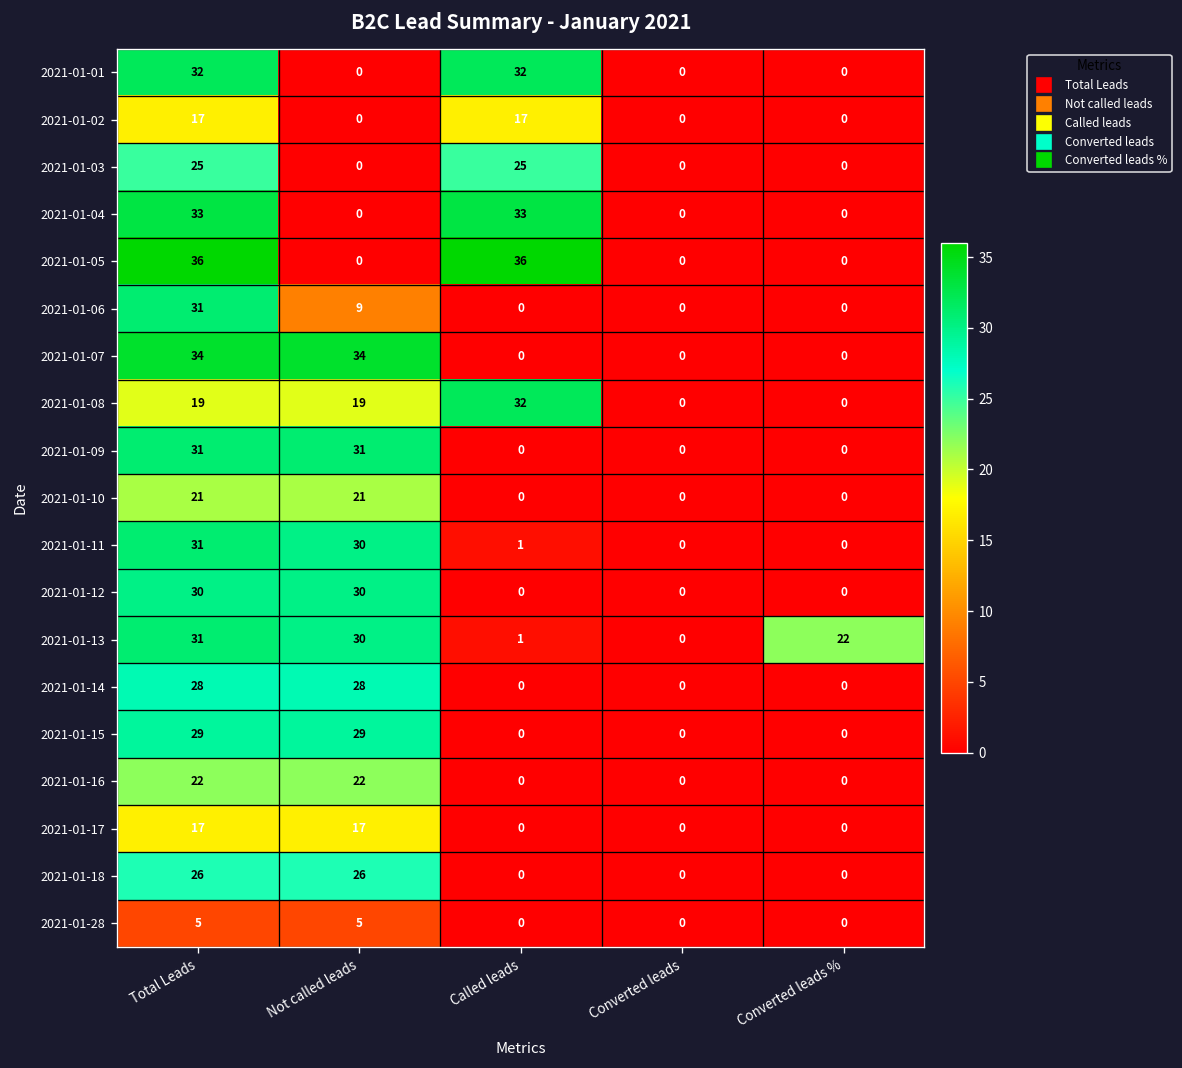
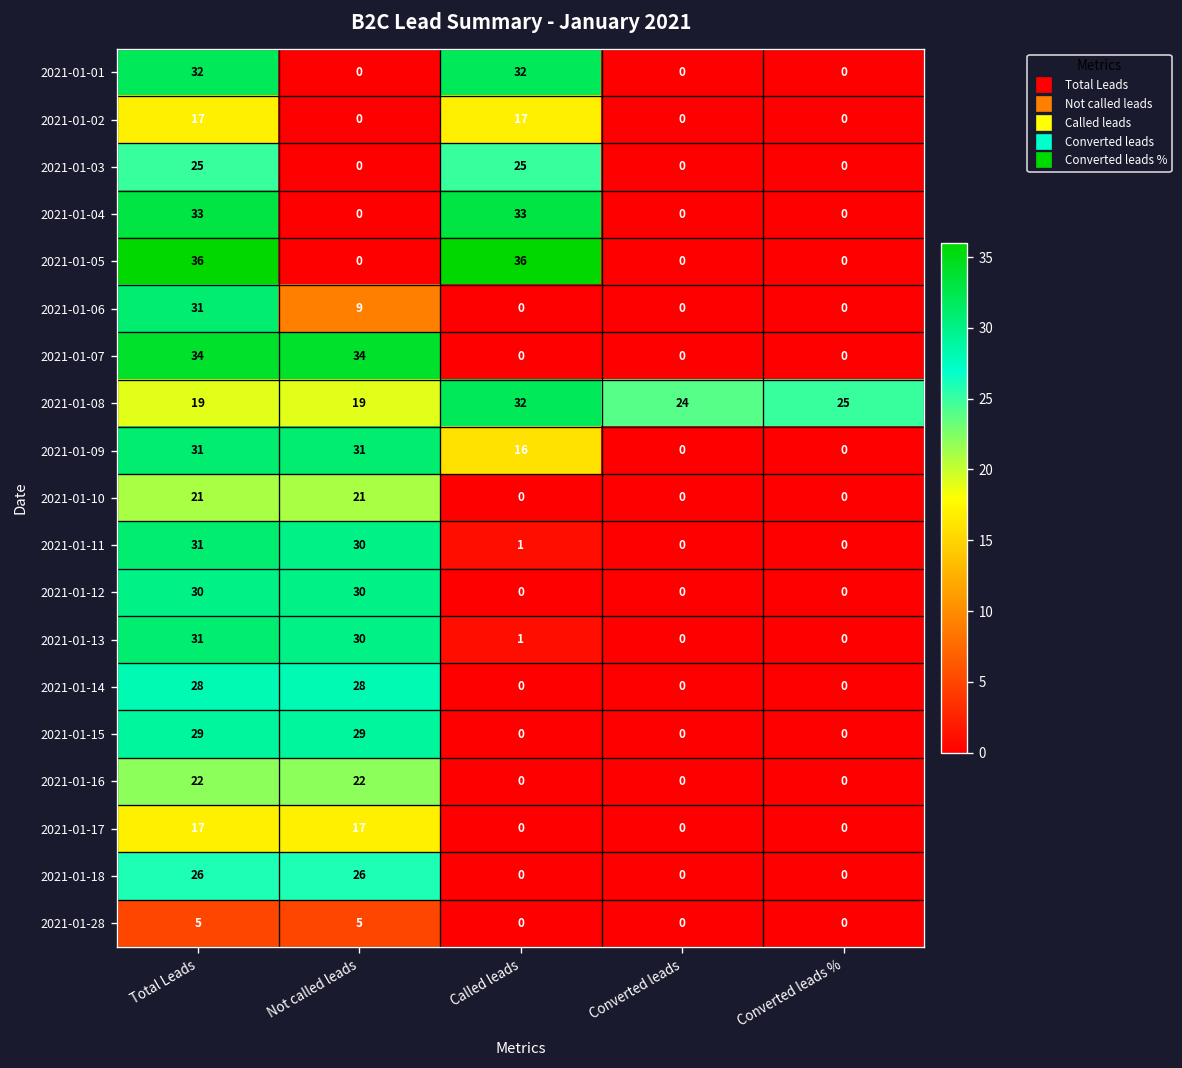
2021-01-08, Converted leads: 0 -> 24
2021-01-08, Converted leads %: 0 -> 25
2021-01-09, Called leads: 0 -> 16
2021-01-13, Converted leads %: 22 -> 0
